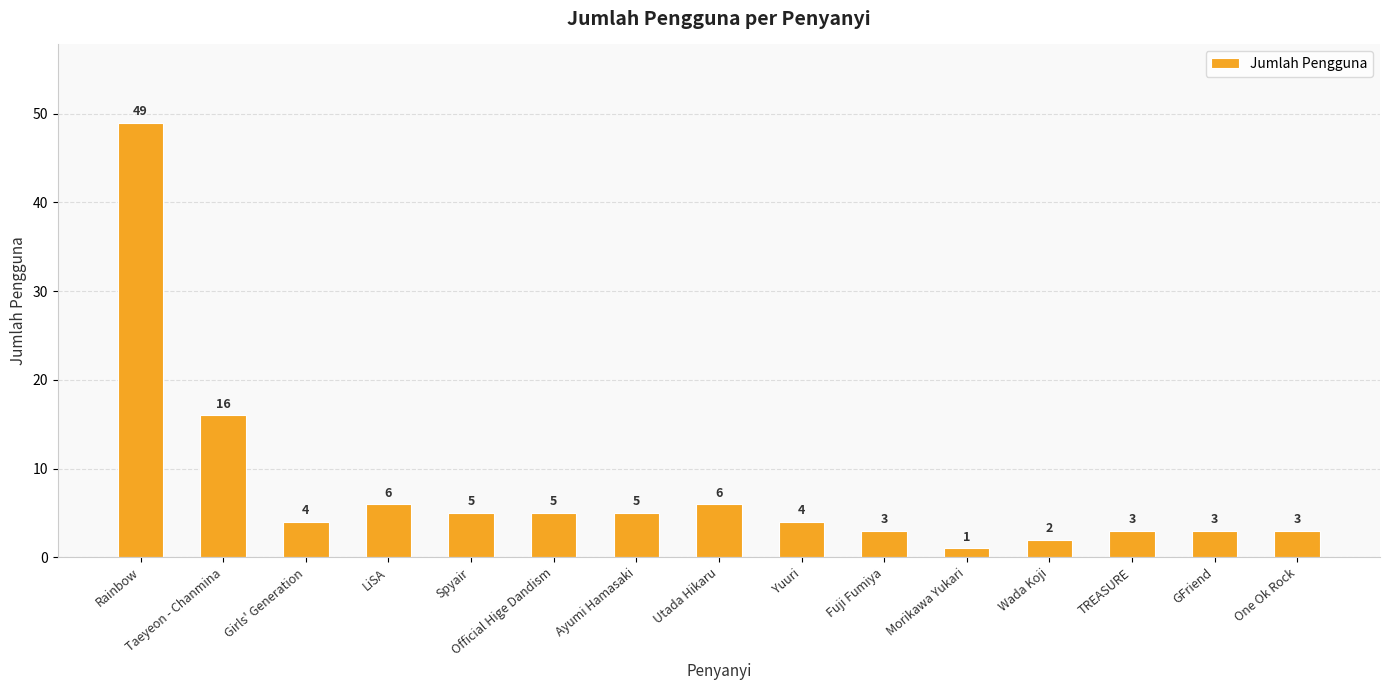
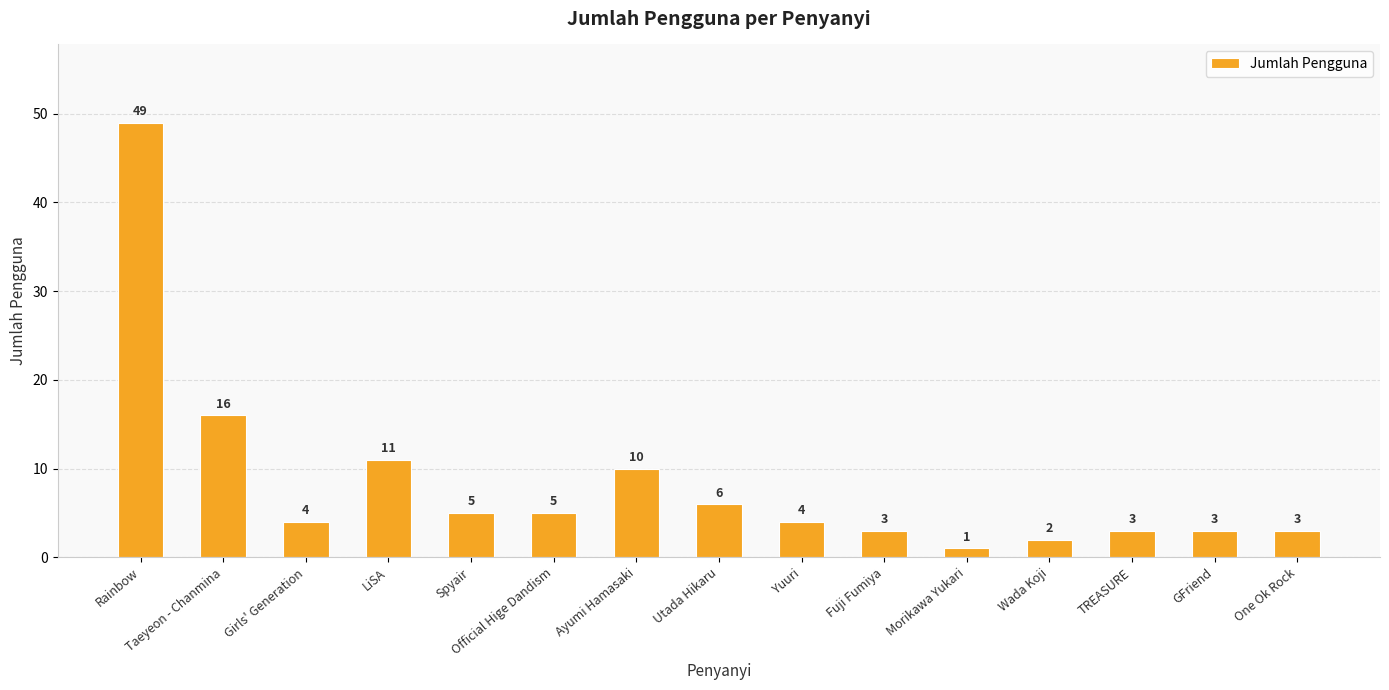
LiSA: 6 -> 11
Ayumi Hamasaki: 5 -> 10
